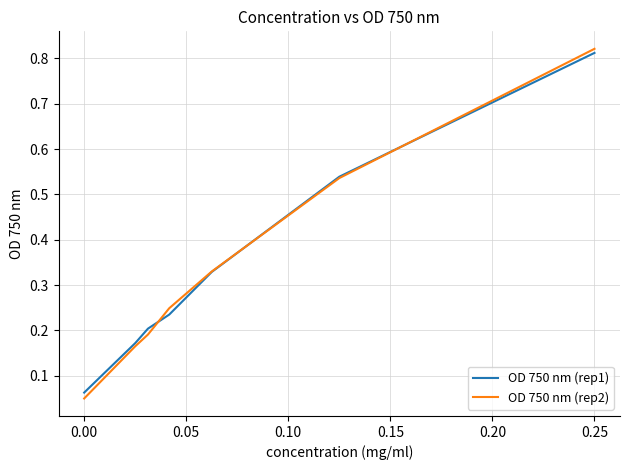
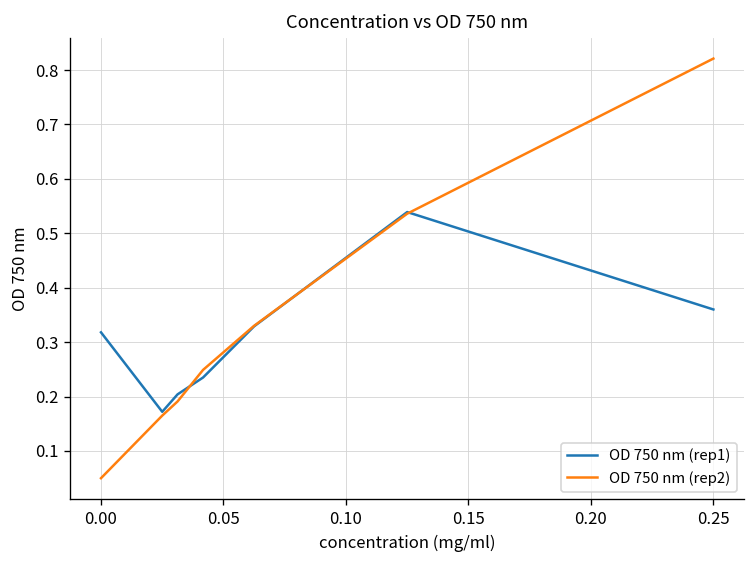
OD 750 nm (rep1), 0.00: 0.06 -> 0.32
OD 750 nm (rep1), 0.25: 0.81 -> 0.36
